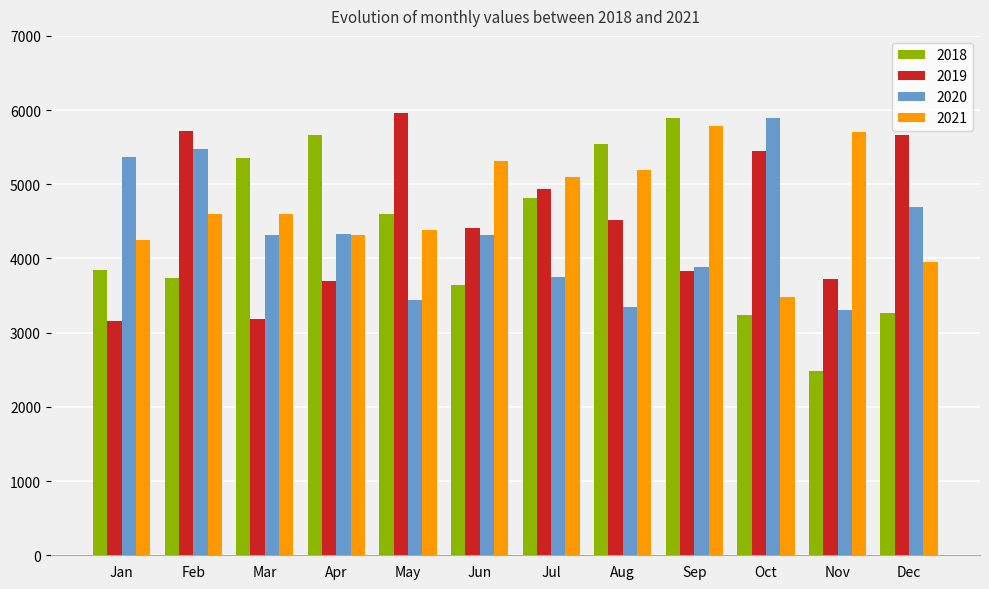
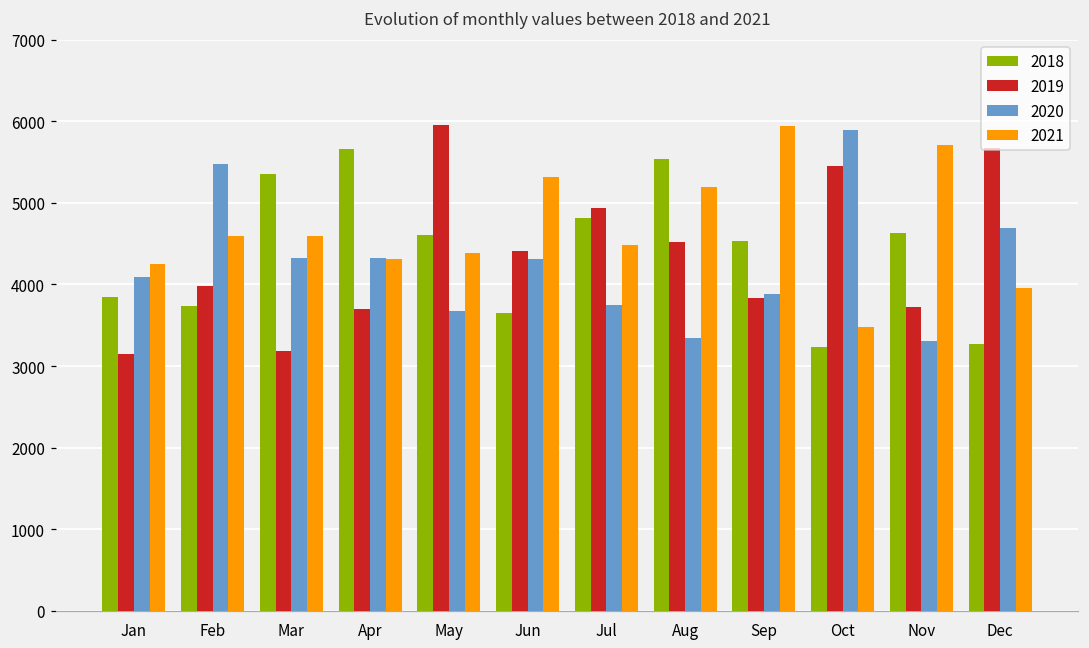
2020, Jan: 5400 -> 4100
2019, Feb: 5700 -> 4000
2020, May: 3400 -> 3700
2021, Jul: 5100 -> 4500
2018, Sep: 5900 -> 4500
2021, Sep: 5800 -> 5900
2018, Nov: 2500 -> 4600
